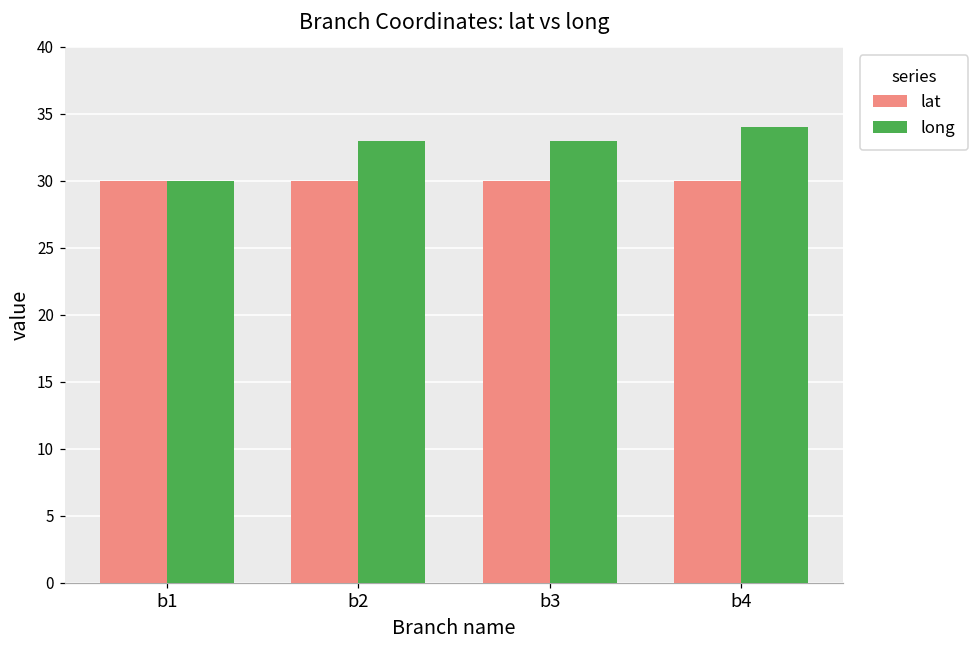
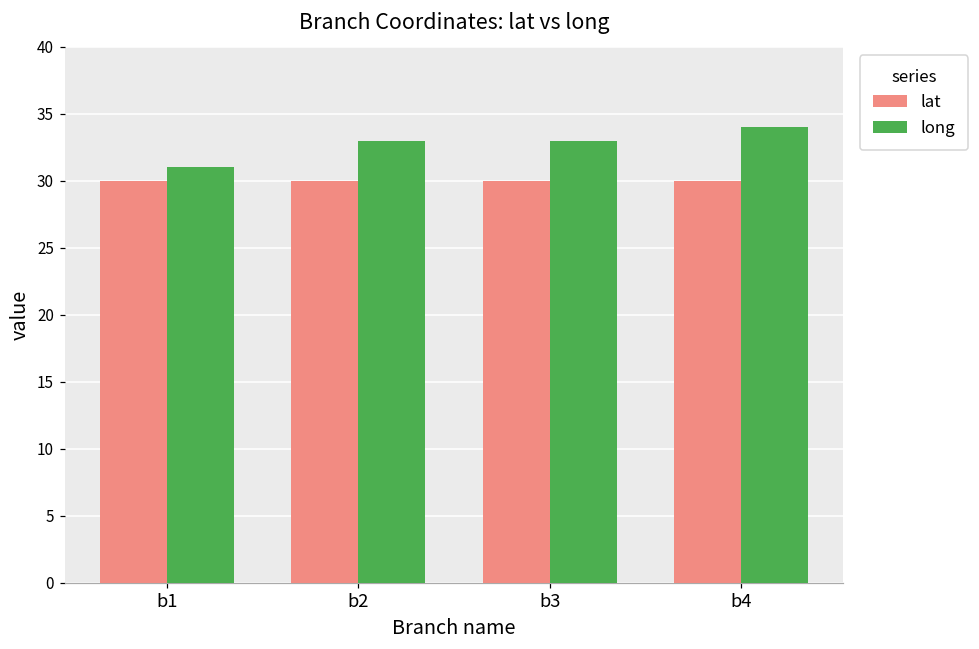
long, b1: 30 -> 31
